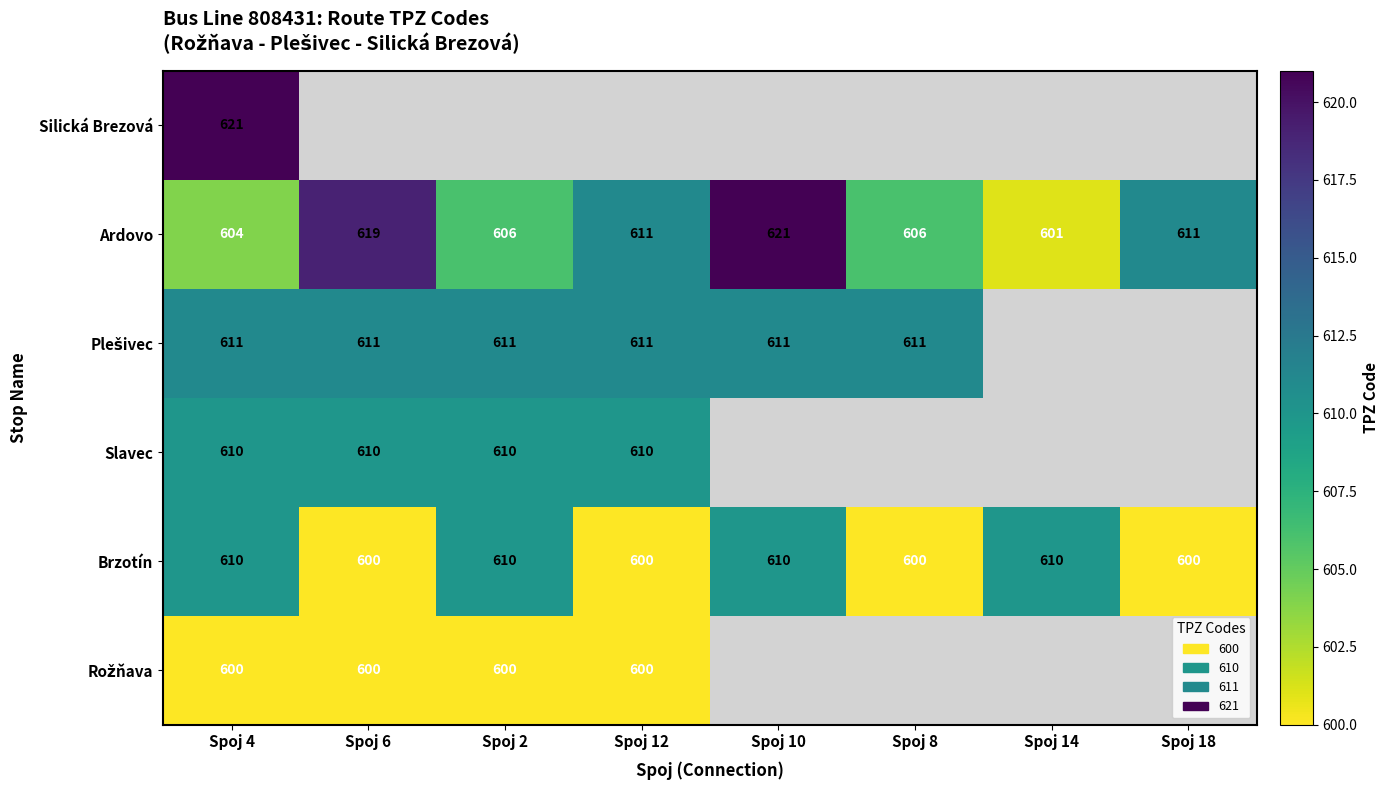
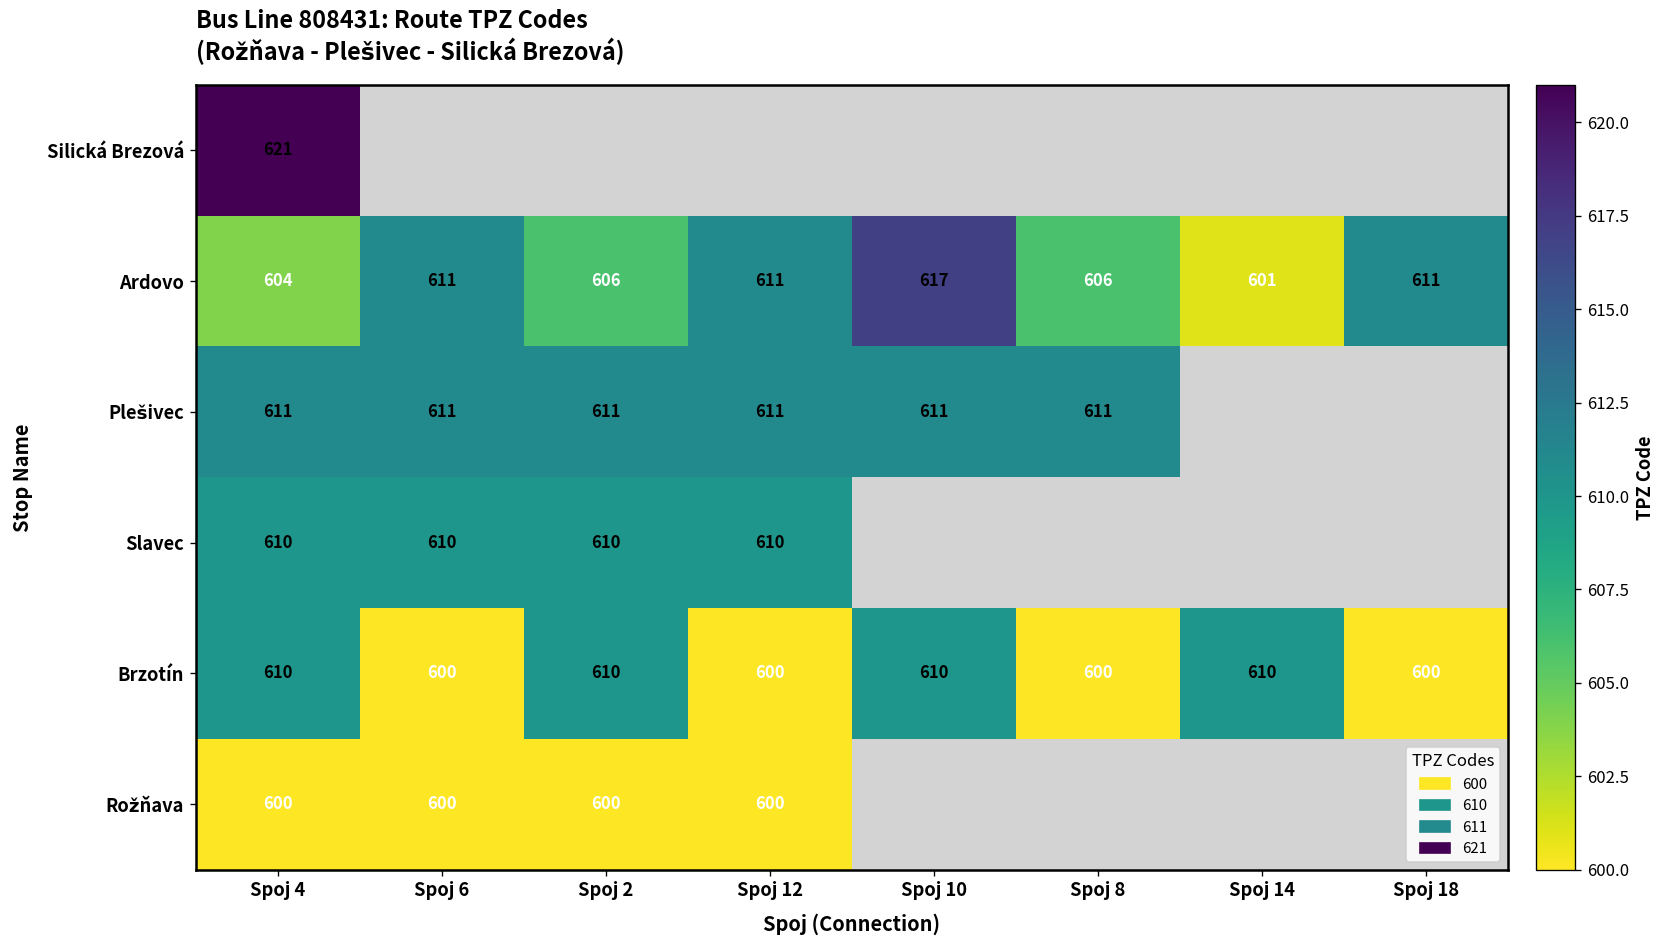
Ardovo, Spoj 6: 619 -> 611
Ardovo, Spoj 10: 621 -> 617
